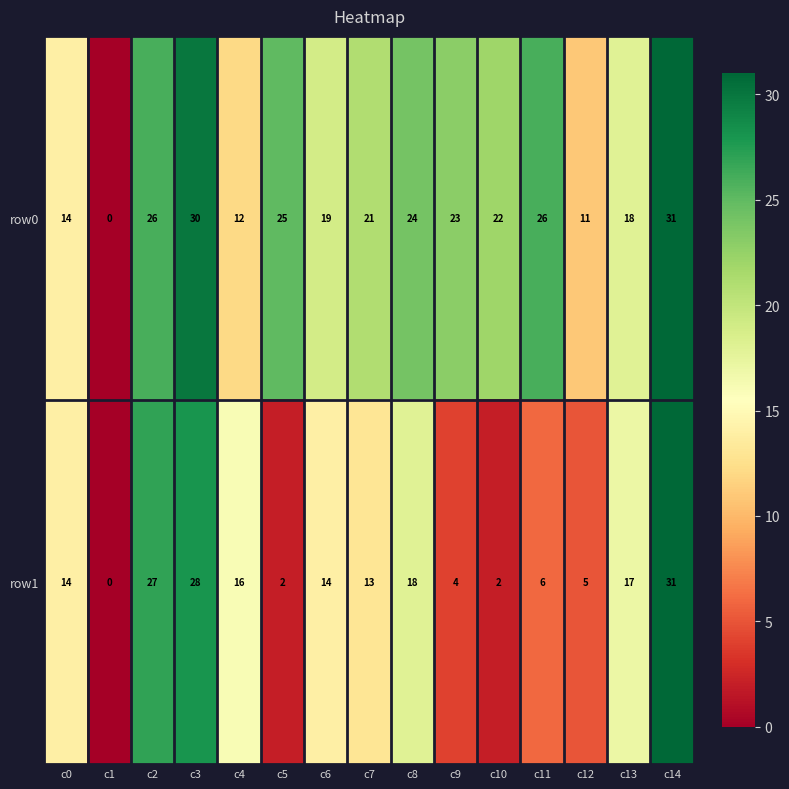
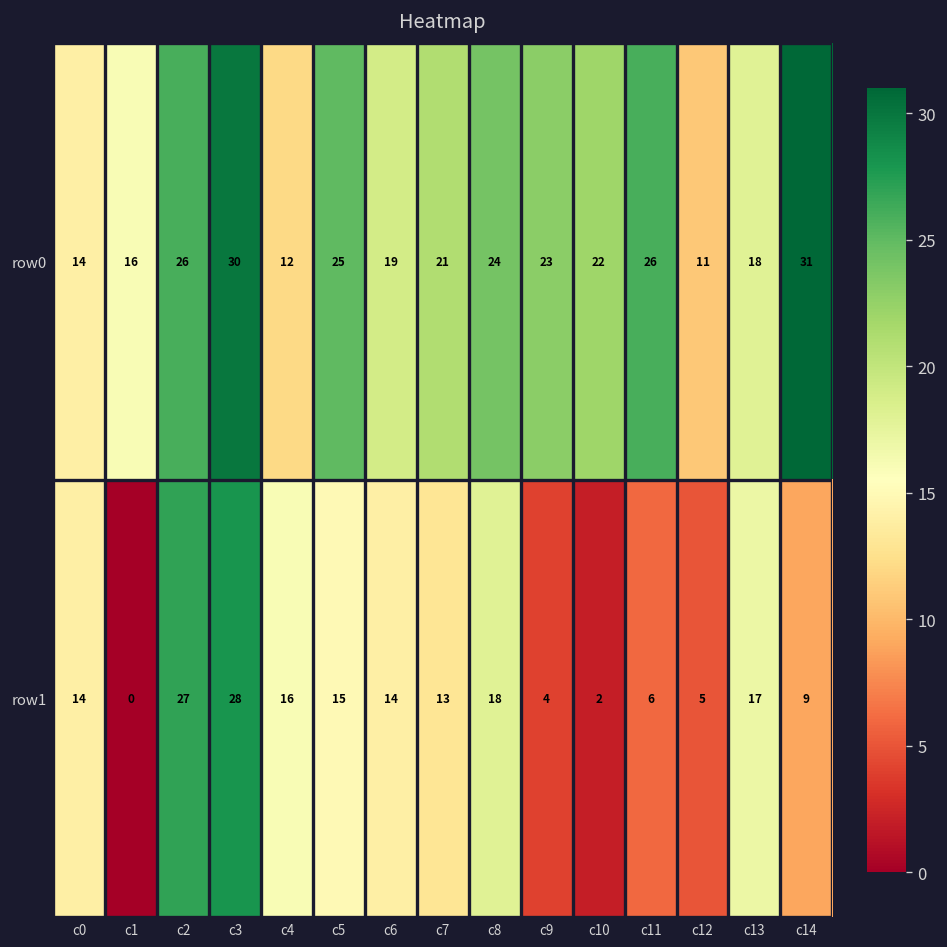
row0, c1: 0 -> 16
row1, c5: 2 -> 15
row1, c14: 31 -> 9
